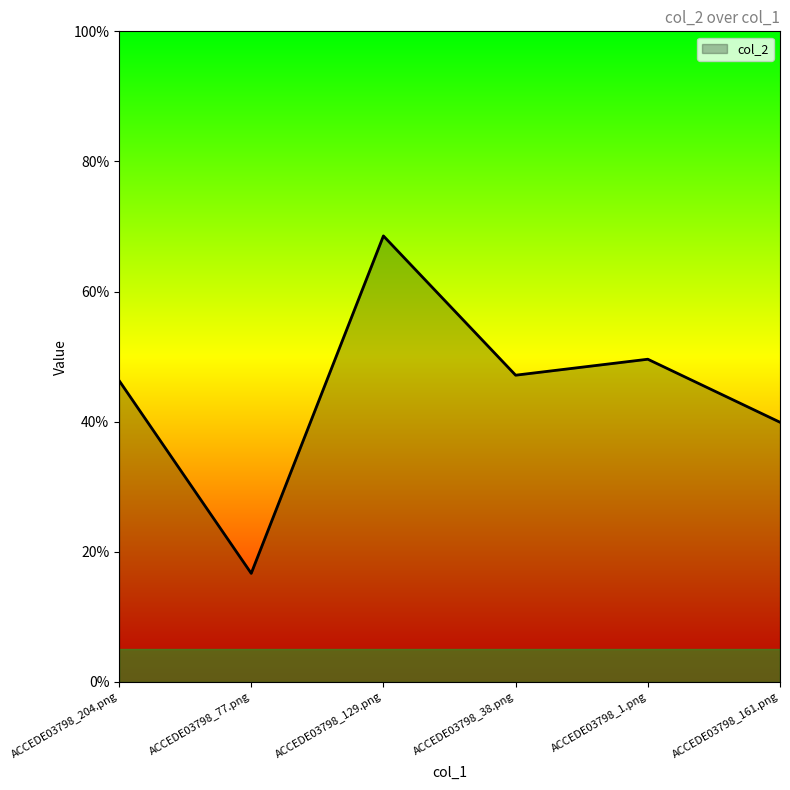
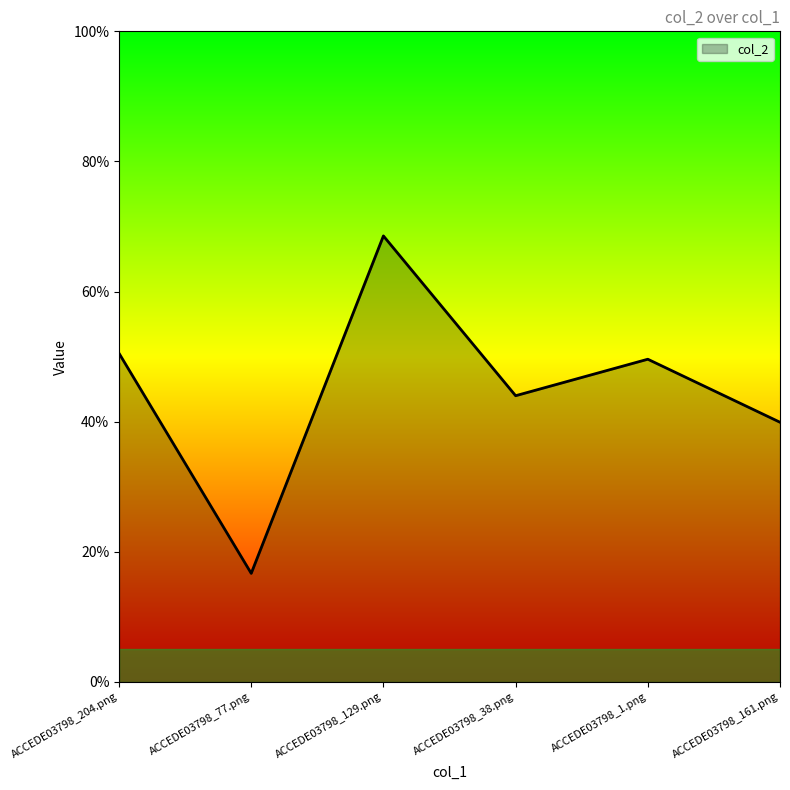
ACCEDE03798_204.png: 46% -> 51%
ACCEDE03798_38.png: 47% -> 44%
